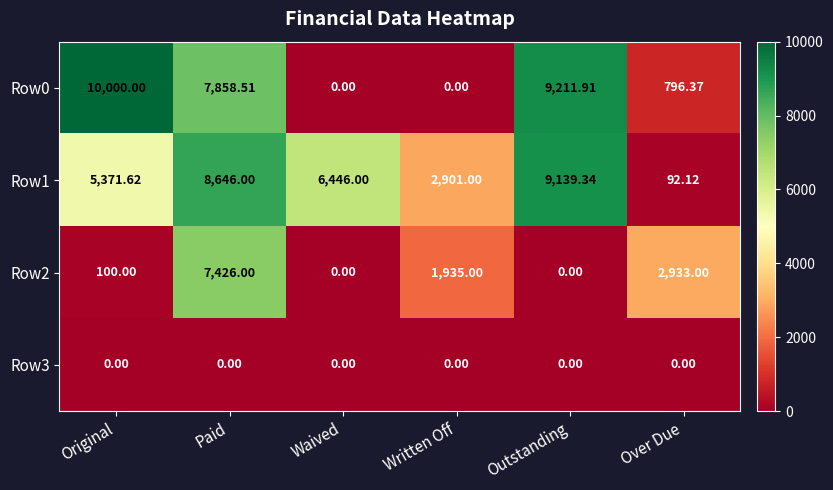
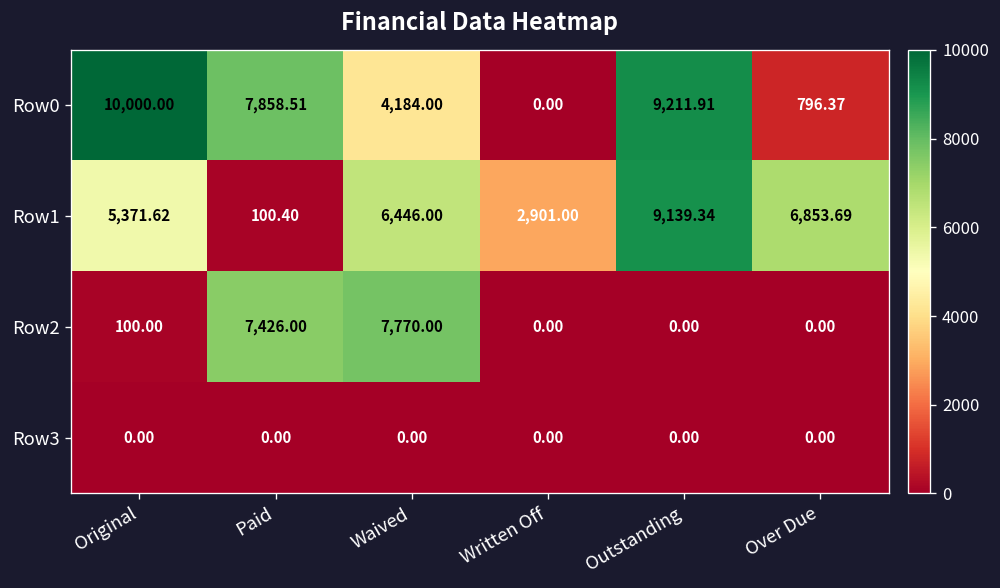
Row0, Waived: 0.00 -> 4,184.00
Row1, Paid: 8,646.00 -> 100.40
Row1, Over Due: 92.12 -> 6,853.69
Row2, Waived: 0.00 -> 7,770.00
Row2, Written Off: 1,935.00 -> 0.00
Row2, Over Due: 2,933.00 -> 0.00
